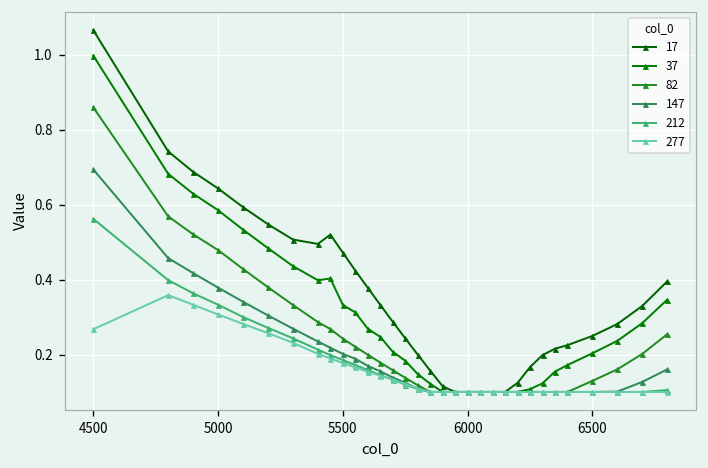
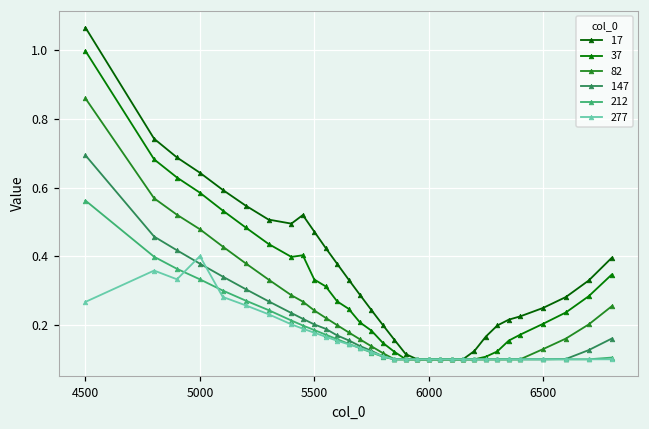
277, 5000: 0.31 -> 0.40
